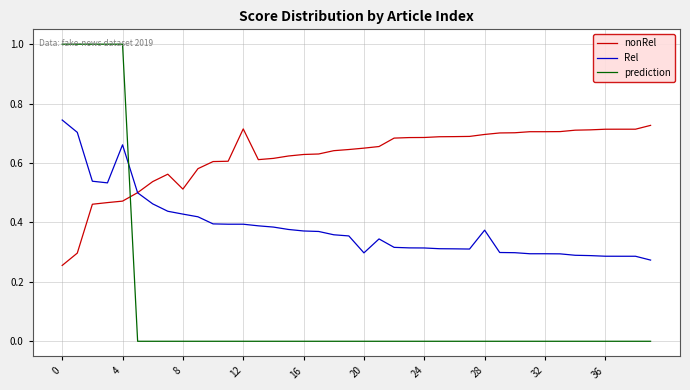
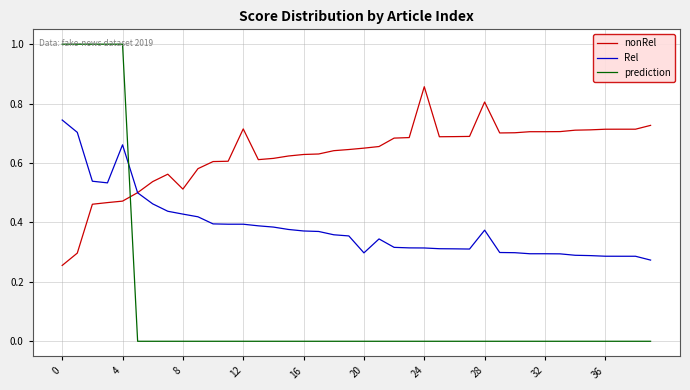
nonRel, 24: 0.69 -> 0.86
nonRel, 28: 0.70 -> 0.81
